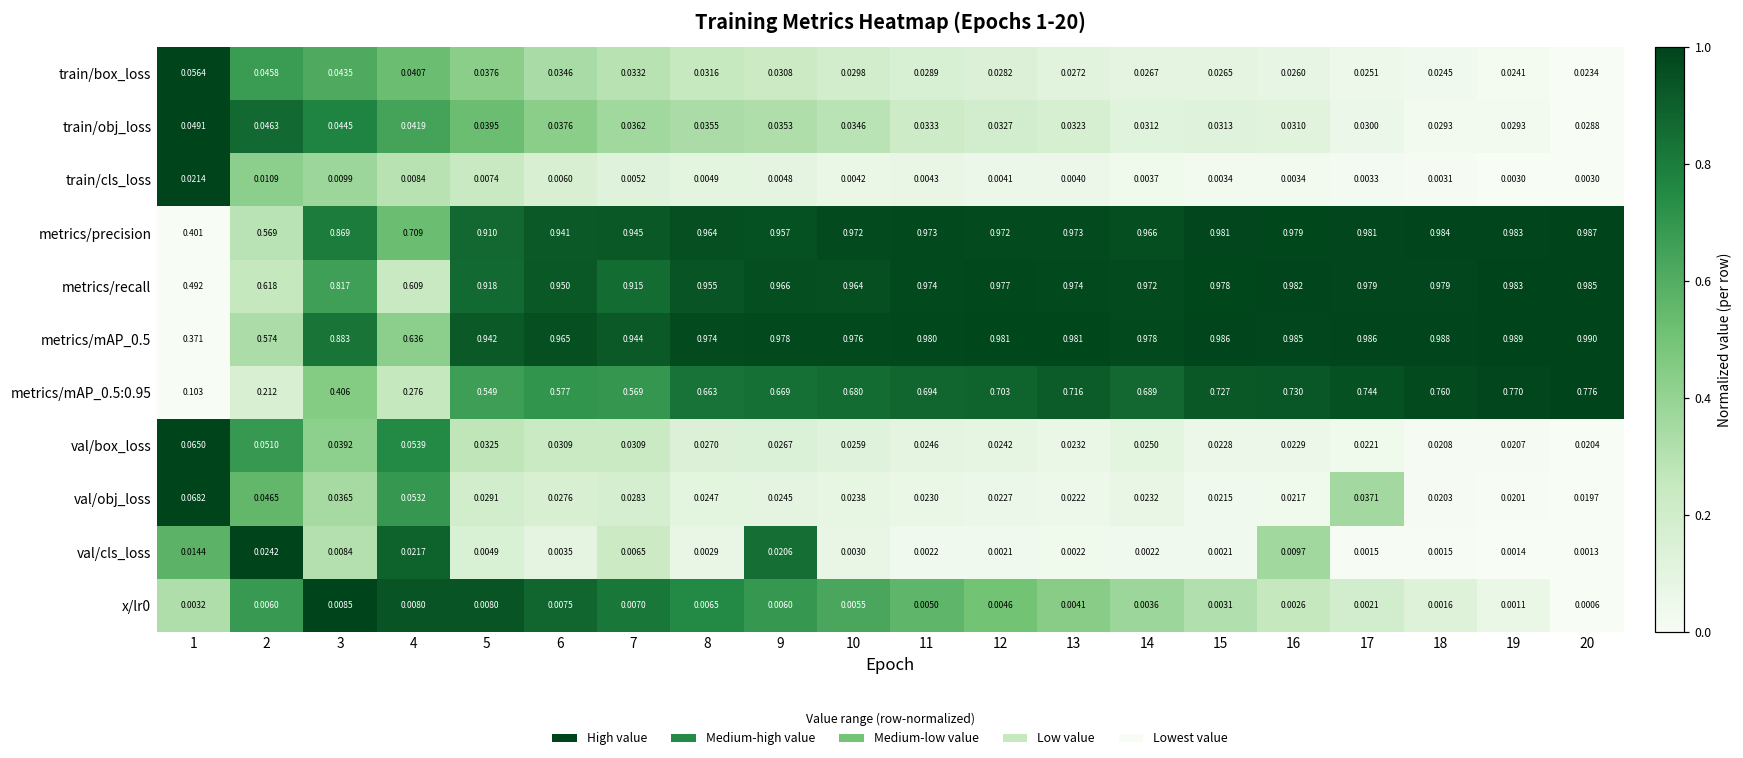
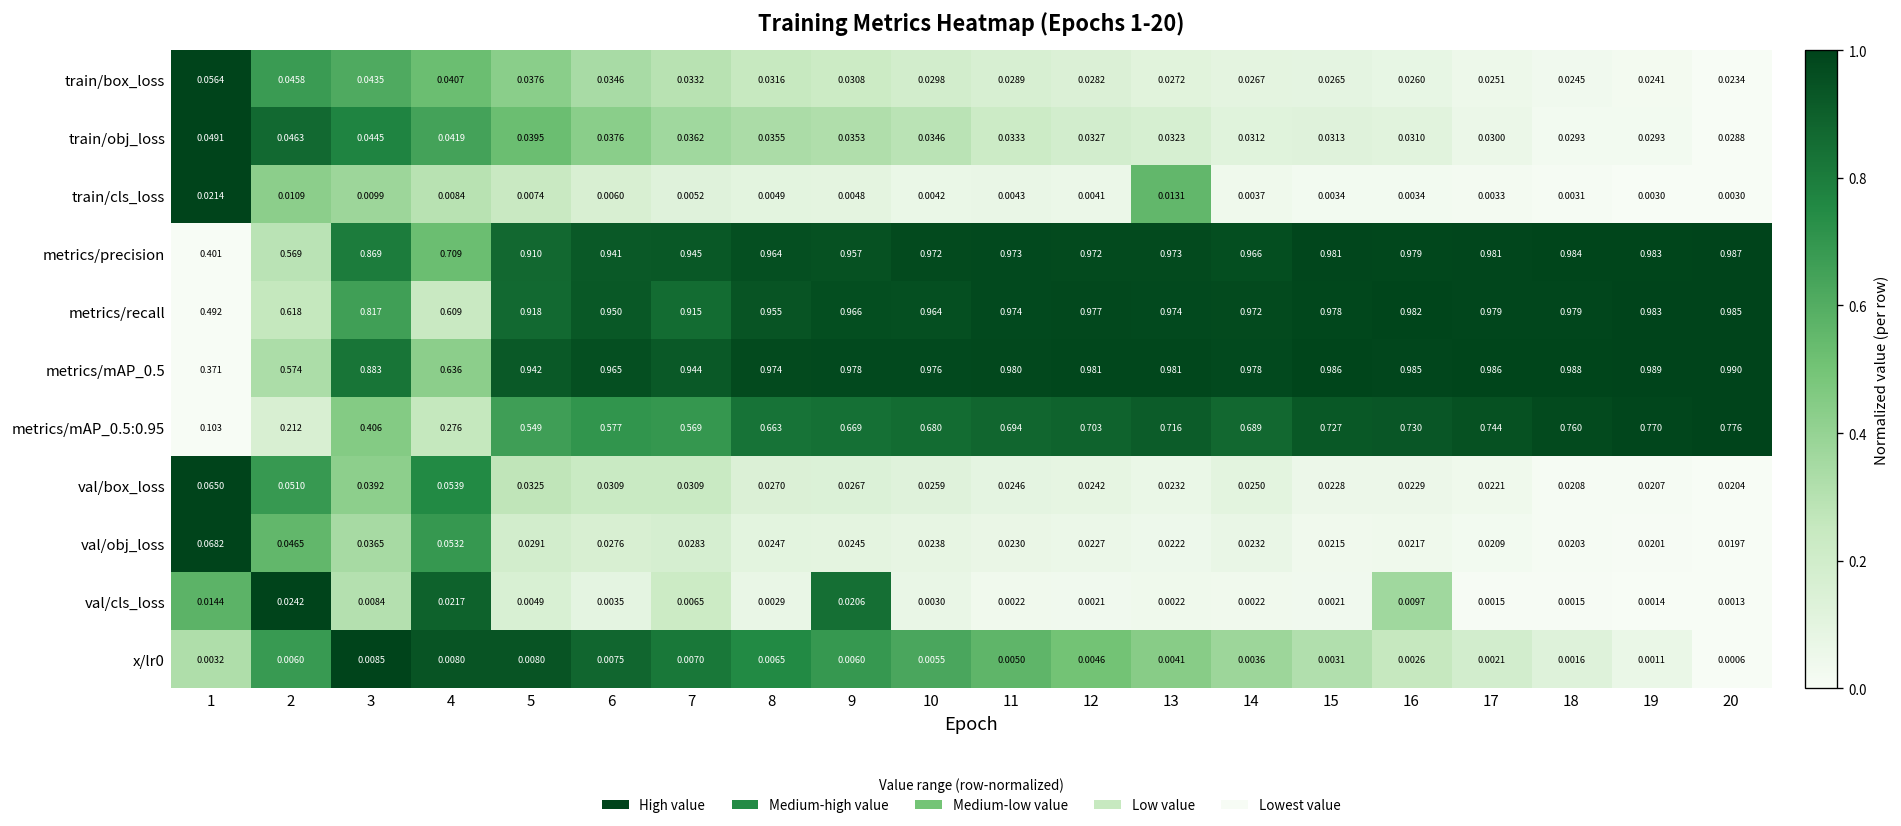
train/cls_loss, 13: 0.0040 -> 0.0131
val/obj_loss, 17: 0.0371 -> 0.0209
